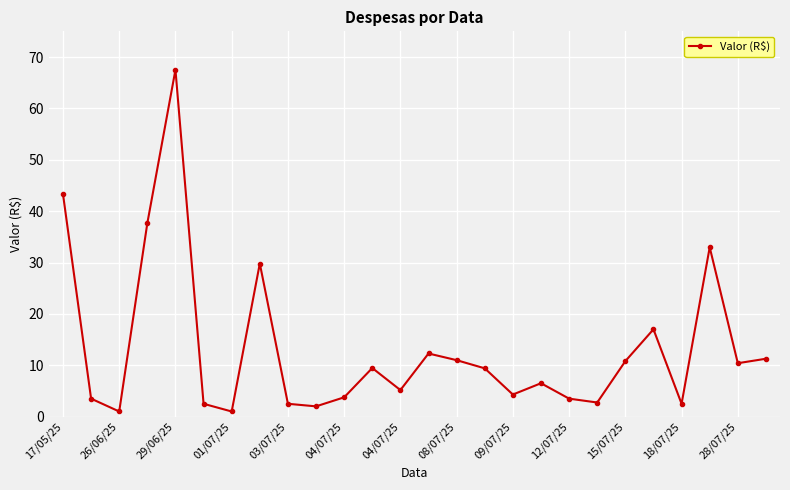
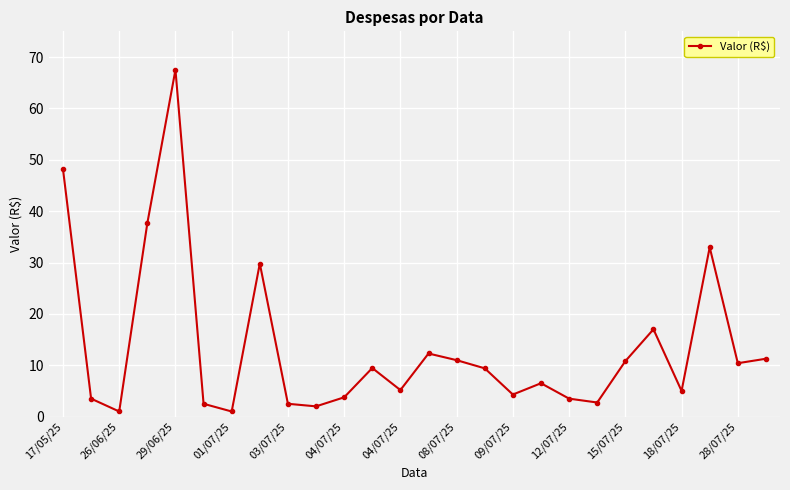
17/05/25: 43 -> 48
18/07/25: 3 -> 5
